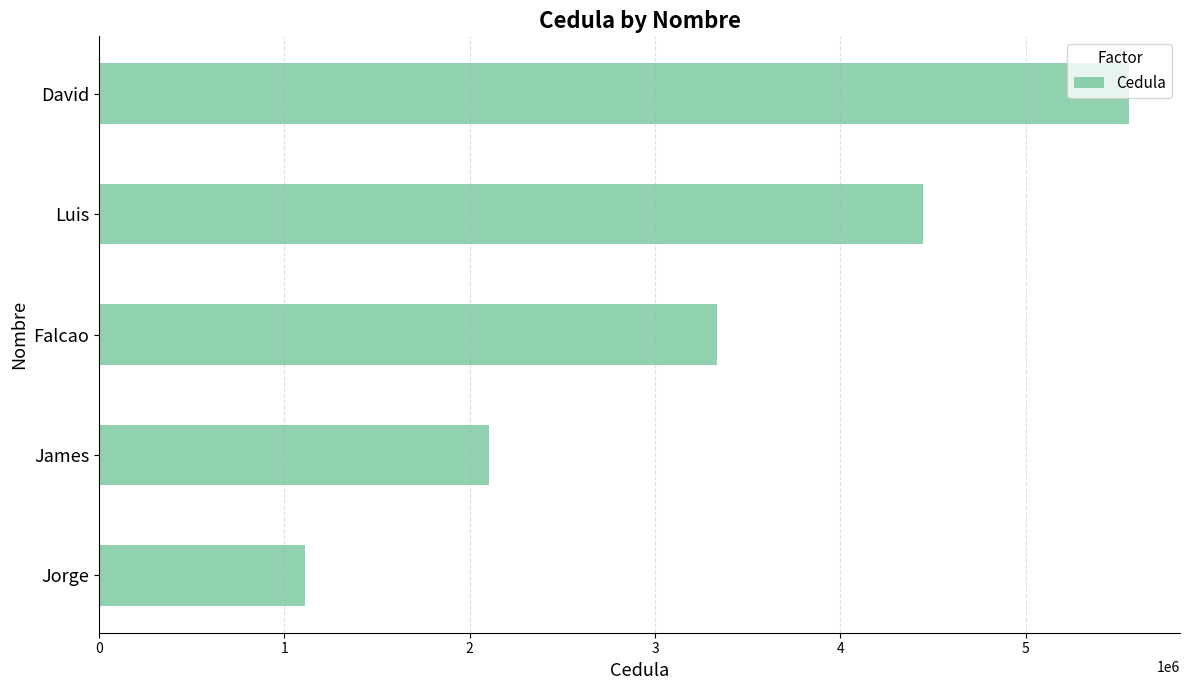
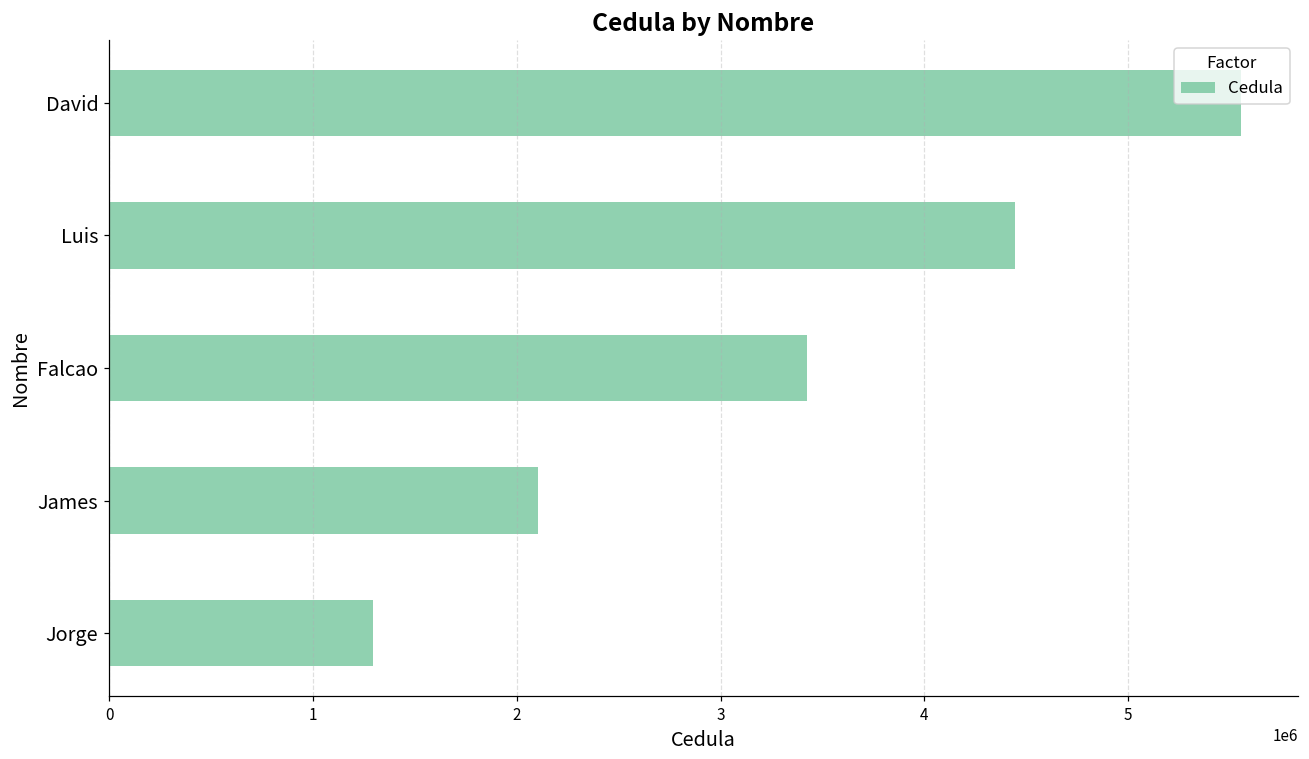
Falcao: 3330000 -> 3420000
Jorge: 1110000 -> 1300000
